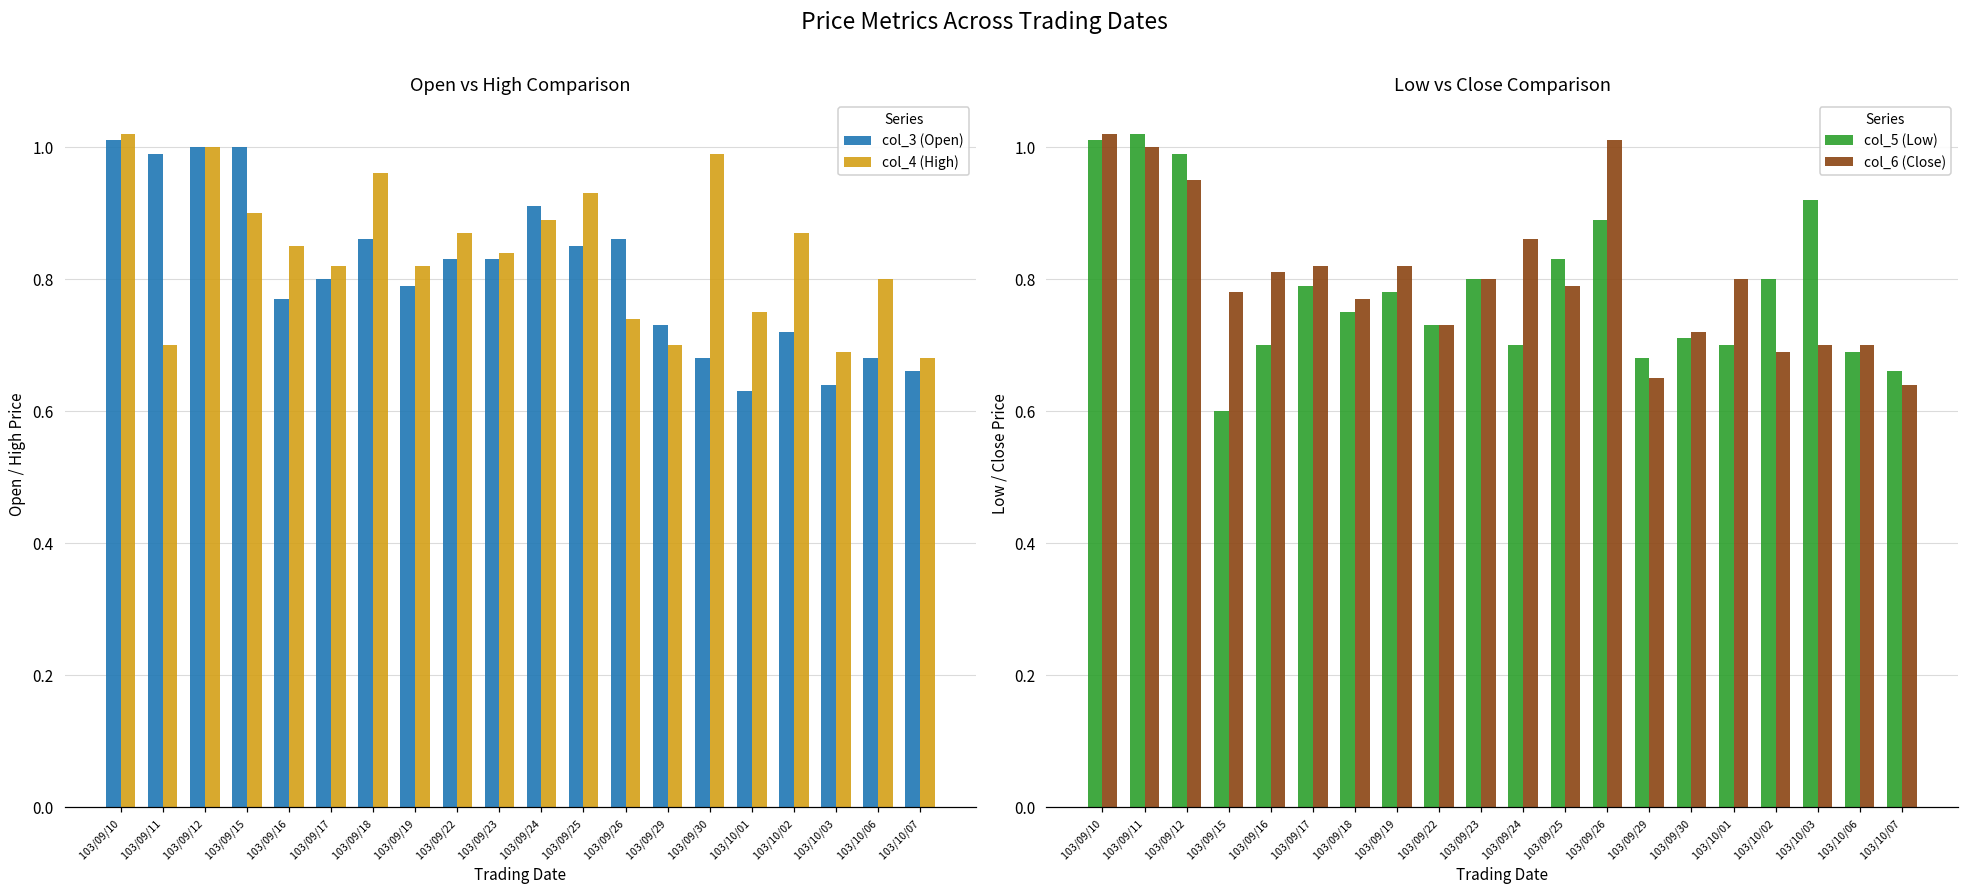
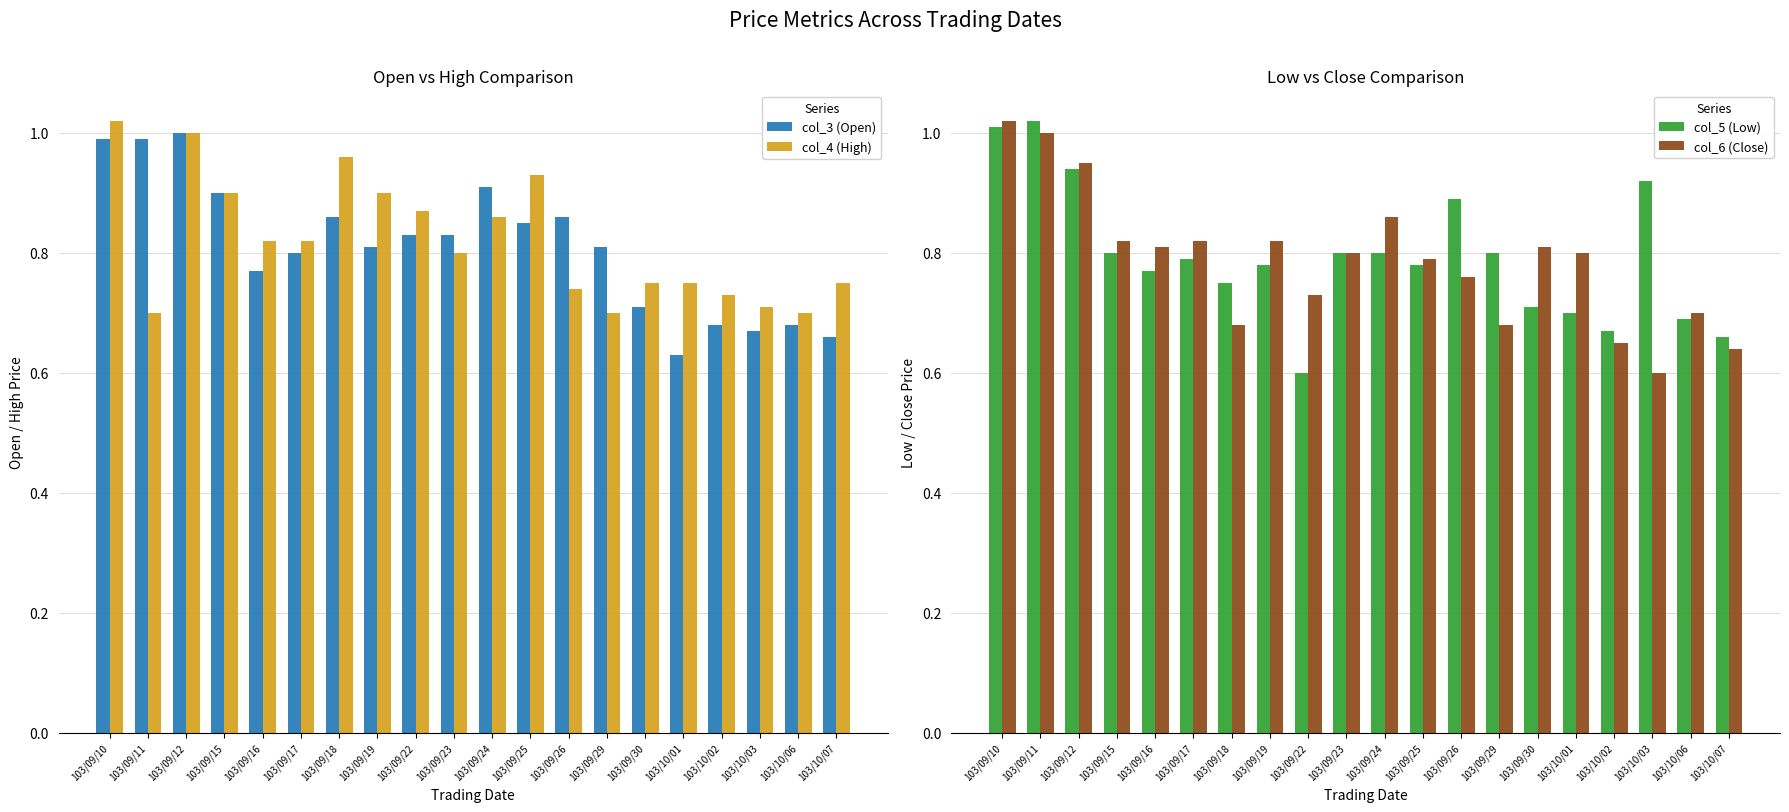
Open vs High Comparison, col_3 (Open), 103/09/10: 1.01 -> 0.99
Open vs High Comparison, col_3 (Open), 103/09/15: 1.0 -> 0.9
Open vs High Comparison, col_4 (High), 103/09/16: 0.85 -> 0.82
Open vs High Comparison, col_3 (Open), 103/09/19: 0.79 -> 0.81
Open vs High Comparison, col_4 (High), 103/09/19: 0.82 -> 0.90
Open vs High Comparison, col_4 (High), 103/09/23: 0.84 -> 0.80
Open vs High Comparison, col_4 (High), 103/09/24: 0.89 -> 0.86
Open vs High Comparison, col_3 (Open), 103/09/29: 0.73 -> 0.81
Open vs High Comparison, col_3 (Open), 103/09/30: 0.68 -> 0.71
Open vs High Comparison, col_4 (High), 103/09/30: 0.99 -> 0.75
Open vs High Comparison, col_3 (Open), 103/10/02: 0.72 -> 0.68
Open vs High Comparison, col_4 (High), 103/10/02: 0.87 -> 0.73
Open vs High Comparison, col_3 (Open), 103/10/03: 0.64 -> 0.67
Open vs High Comparison, col_4 (High), 103/10/03: 0.69 -> 0.71
Open vs High Comparison, col_4 (High), 103/10/06: 0.8 -> 0.7
Open vs High Comparison, col_4 (High), 103/10/07: 0.68 -> 0.75
Low vs Close Comparison, col_5 (Low), 103/09/12: 0.99 -> 0.94
Low vs Close Comparison, col_5 (Low), 103/09/15: 0.6 -> 0.8
Low vs Close Comparison, col_6 (Close), 103/09/15: 0.78 -> 0.82
Low vs Close Comparison, col_5 (Low), 103/09/16: 0.70 -> 0.77
Low vs Close Comparison, col_6 (Close), 103/09/18: 0.77 -> 0.68
Low vs Close Comparison, col_5 (Low), 103/09/22: 0.73 -> 0.60
Low vs Close Comparison, col_5 (Low), 103/09/24: 0.7 -> 0.8
Low vs Close Comparison, col_5 (Low), 103/09/25: 0.83 -> 0.78
Low vs Close Comparison, col_6 (Close), 103/09/26: 1.01 -> 0.76
Low vs Close Comparison, col_5 (Low), 103/09/29: 0.68 -> 0.80
Low vs Close Comparison, col_6 (Close), 103/09/29: 0.65 -> 0.68
Low vs Close Comparison, col_6 (Close), 103/09/30: 0.72 -> 0.81
Low vs Close Comparison, col_5 (Low), 103/10/02: 0.80 -> 0.67
Low vs Close Comparison, col_6 (Close), 103/10/02: 0.69 -> 0.65
Low vs Close Comparison, col_6 (Close), 103/10/03: 0.7 -> 0.6
